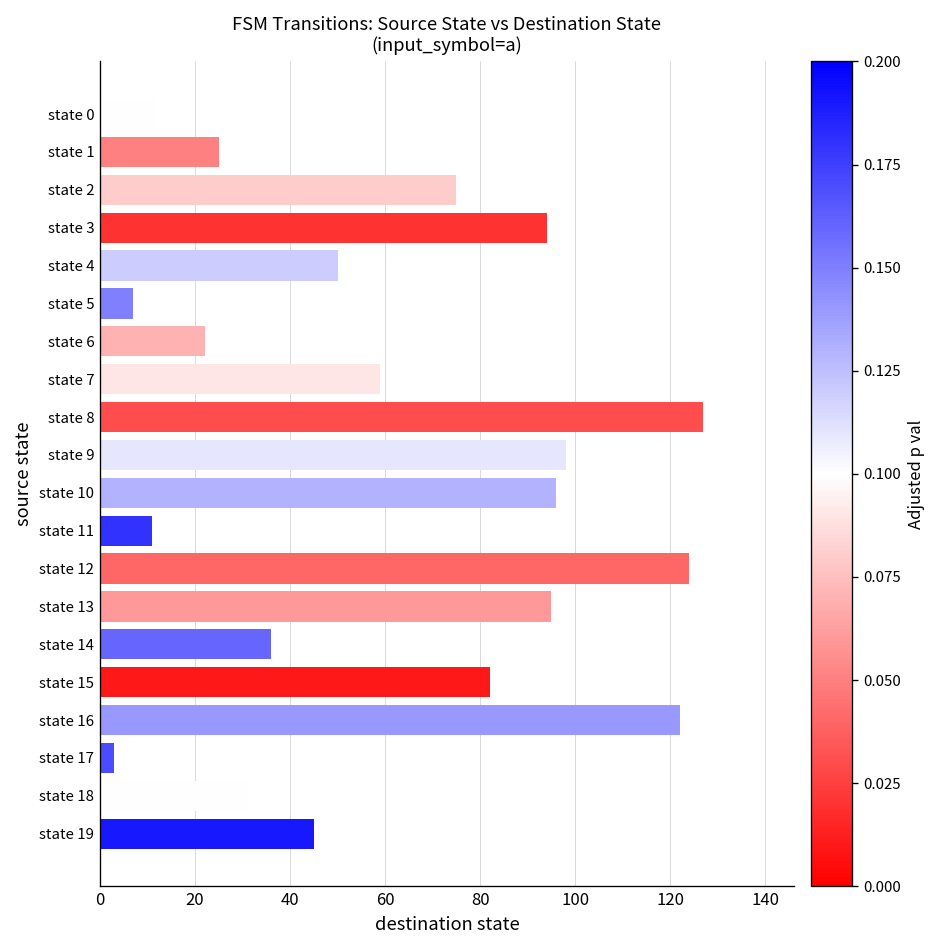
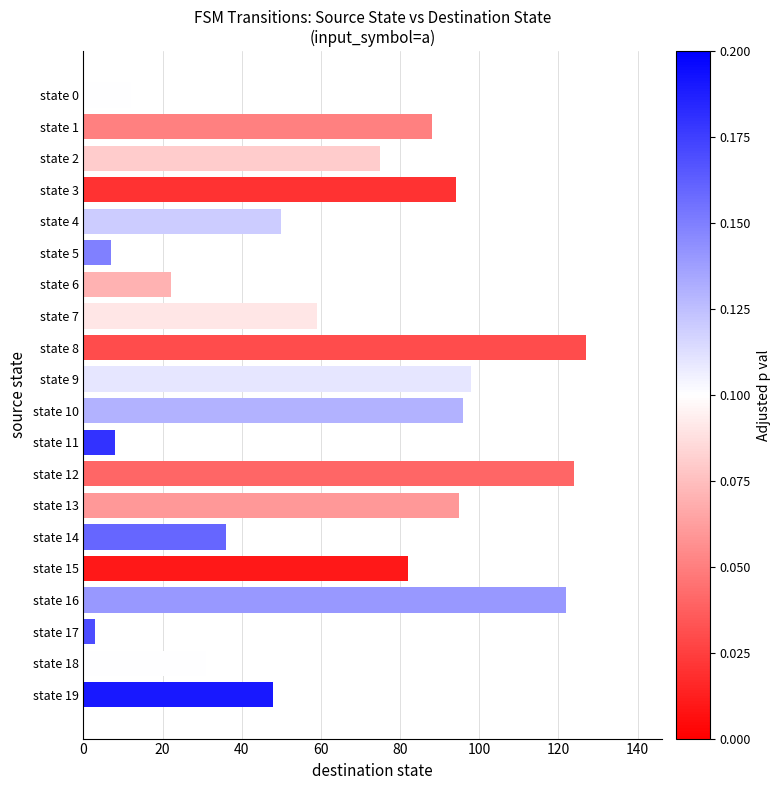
state 1: 25 -> 88
state 11: 11 -> 8
state 19: 45 -> 48
